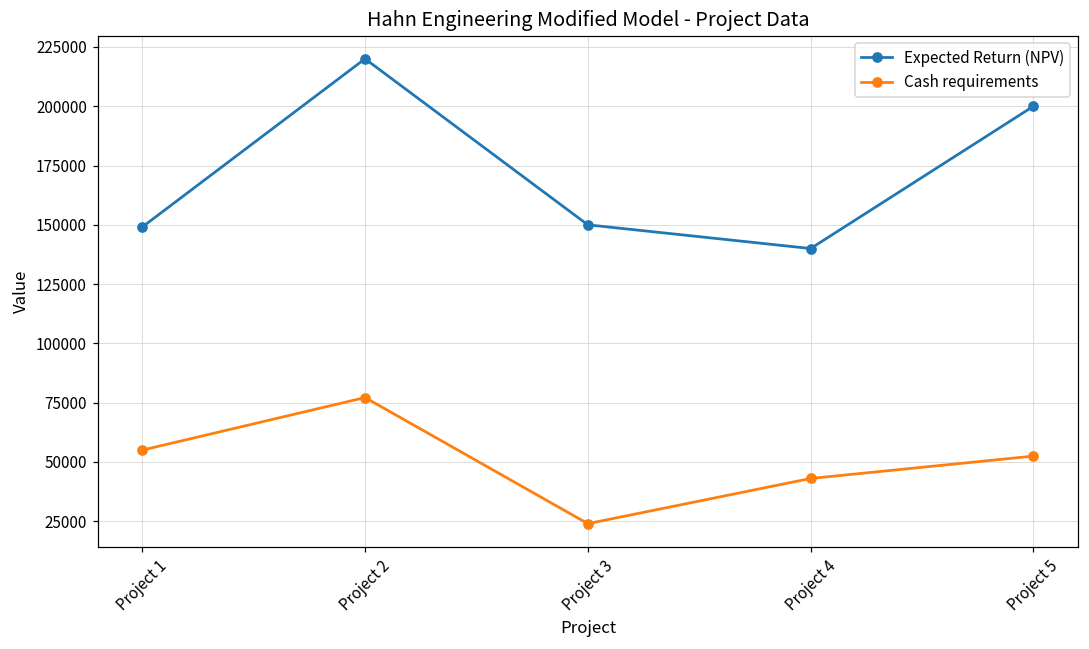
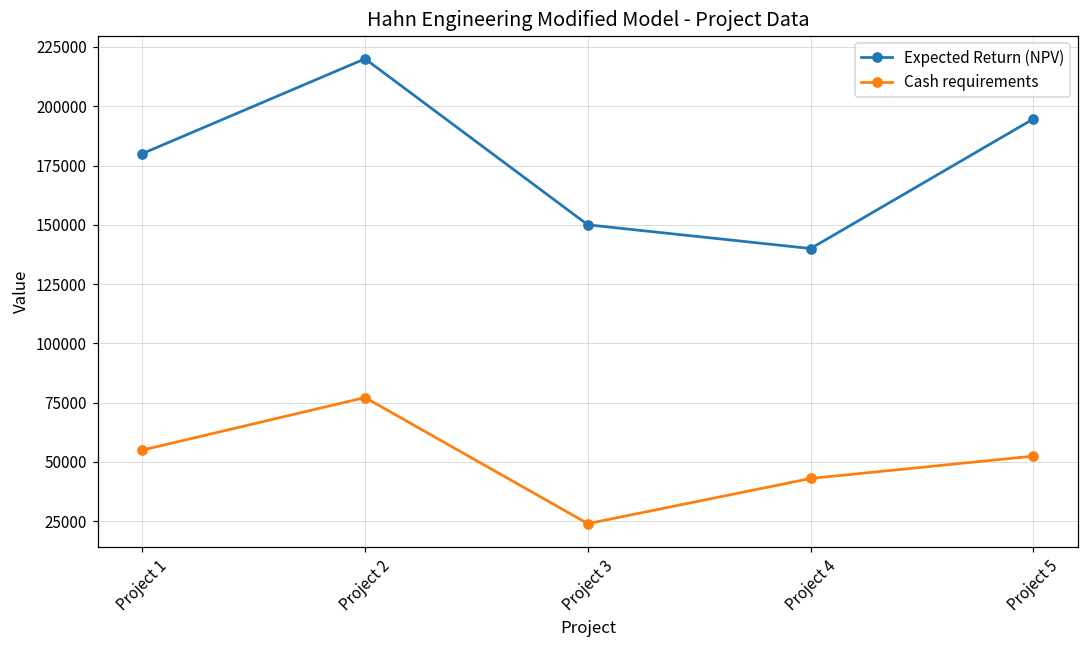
Expected Return (NPV), Project 1: 149000 -> 180000
Expected Return (NPV), Project 5: 200000 -> 195000
